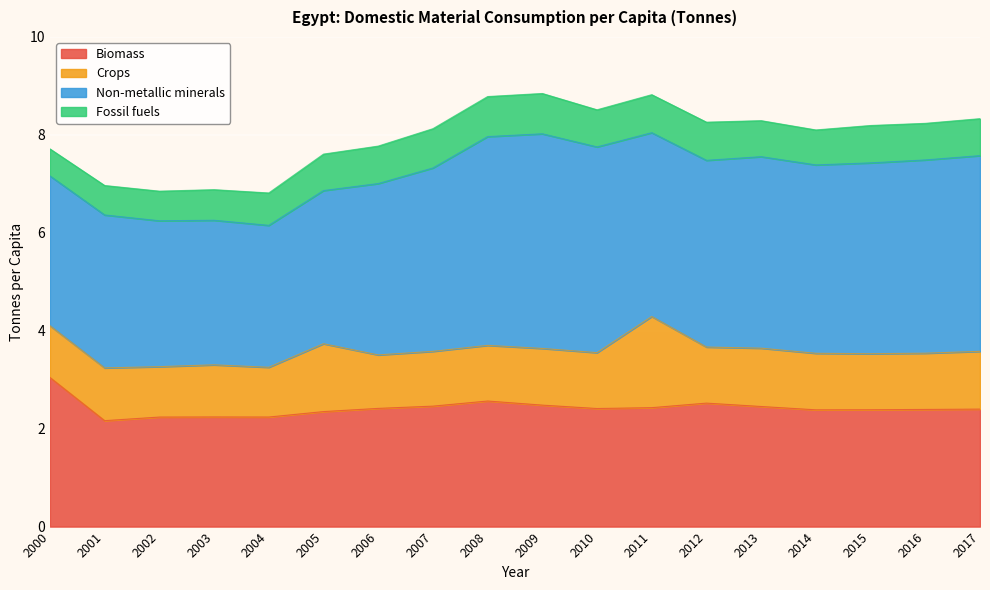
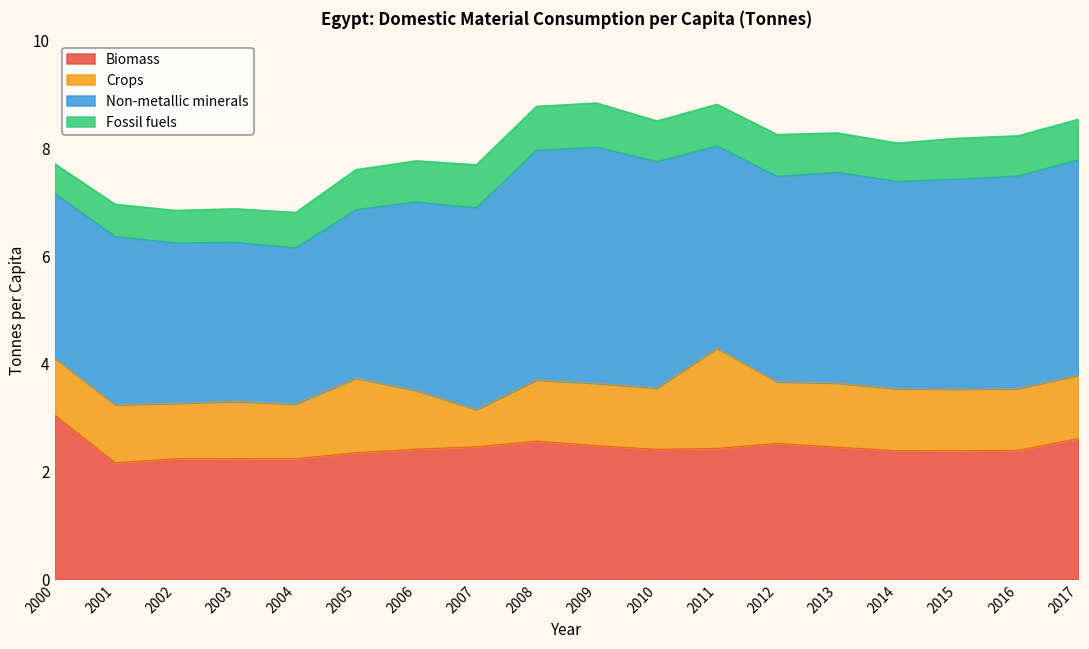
Crops, 2007: 1.1 -> 0.7
Biomass, 2017: 2.4 -> 2.6
